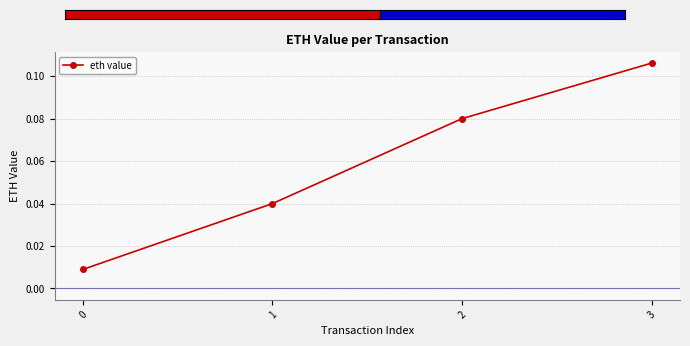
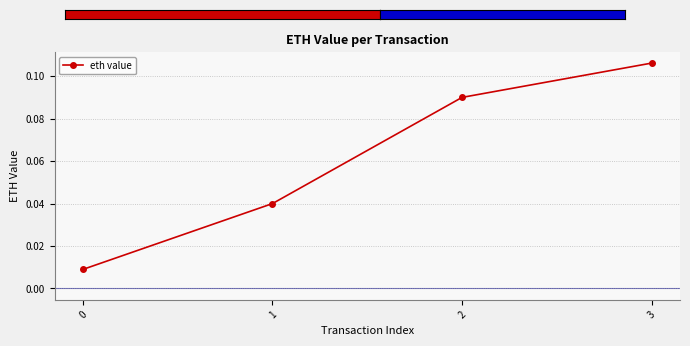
2: 0.08 -> 0.09
